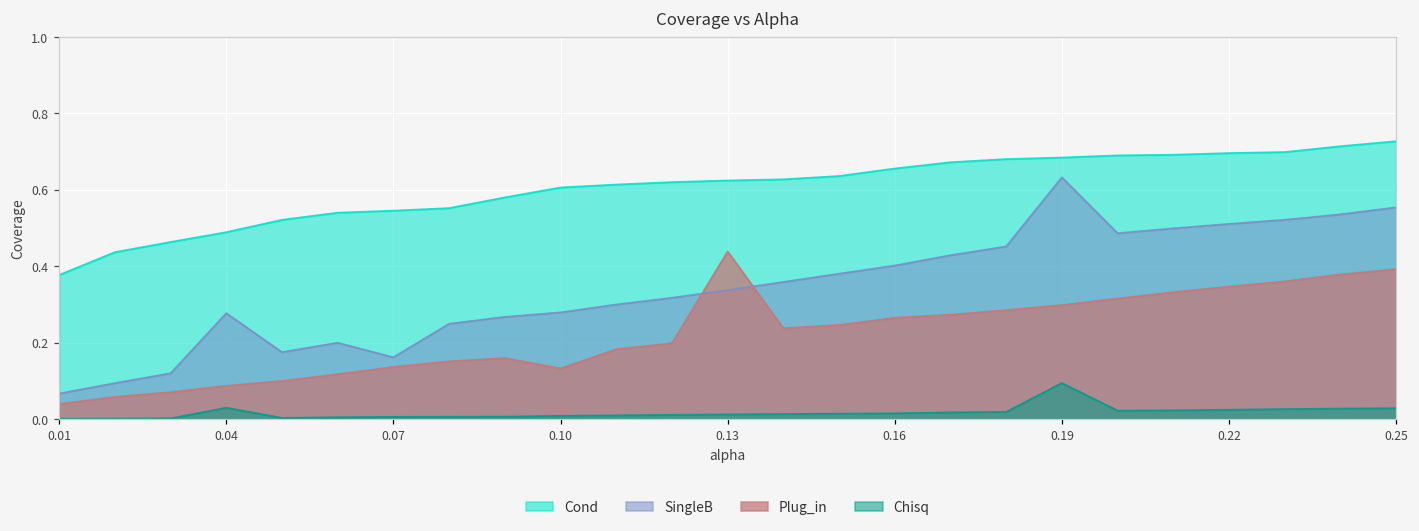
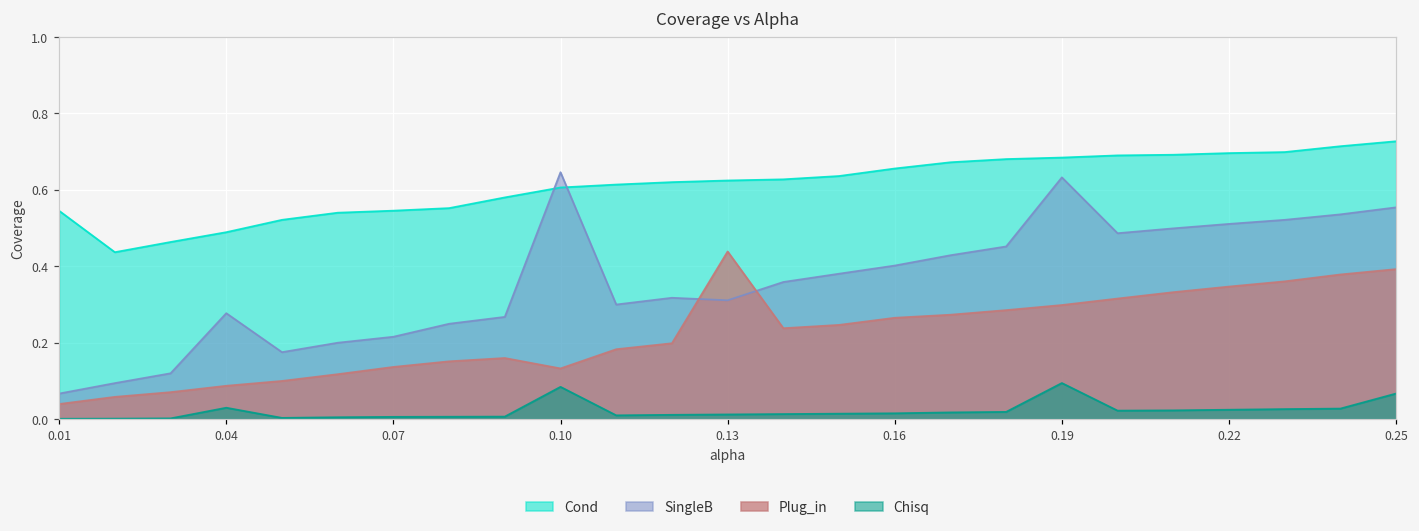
Cond, 0.01: 0.38 -> 0.55
SingleB, 0.07: 0.16 -> 0.22
SingleB, 0.10: 0.28 -> 0.65
Chisq, 0.10: 0.01 -> 0.08
SingleB, 0.13: 0.34 -> 0.31
Chisq, 0.25: 0.03 -> 0.07
